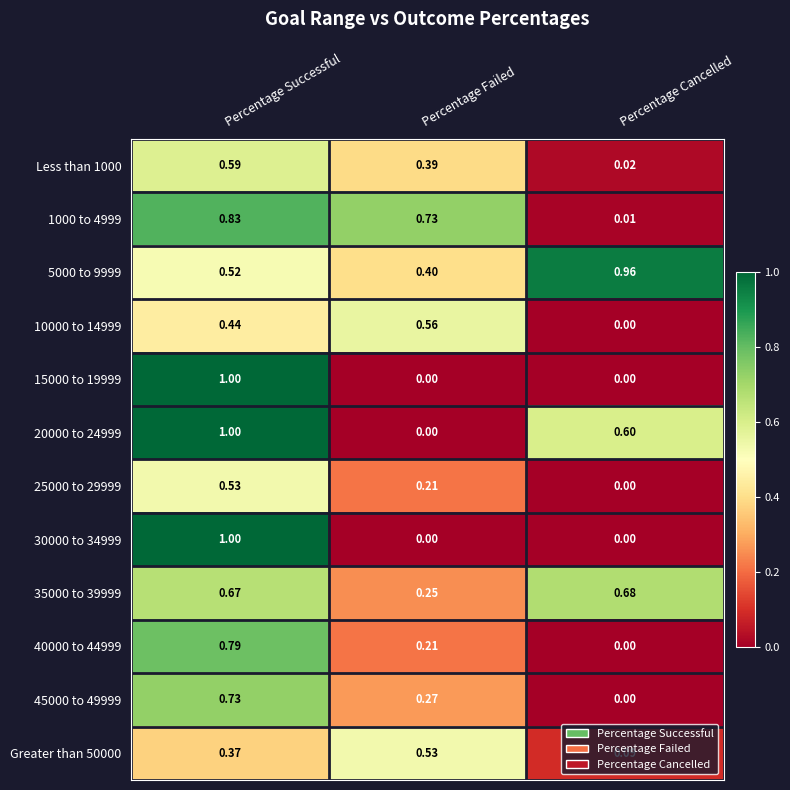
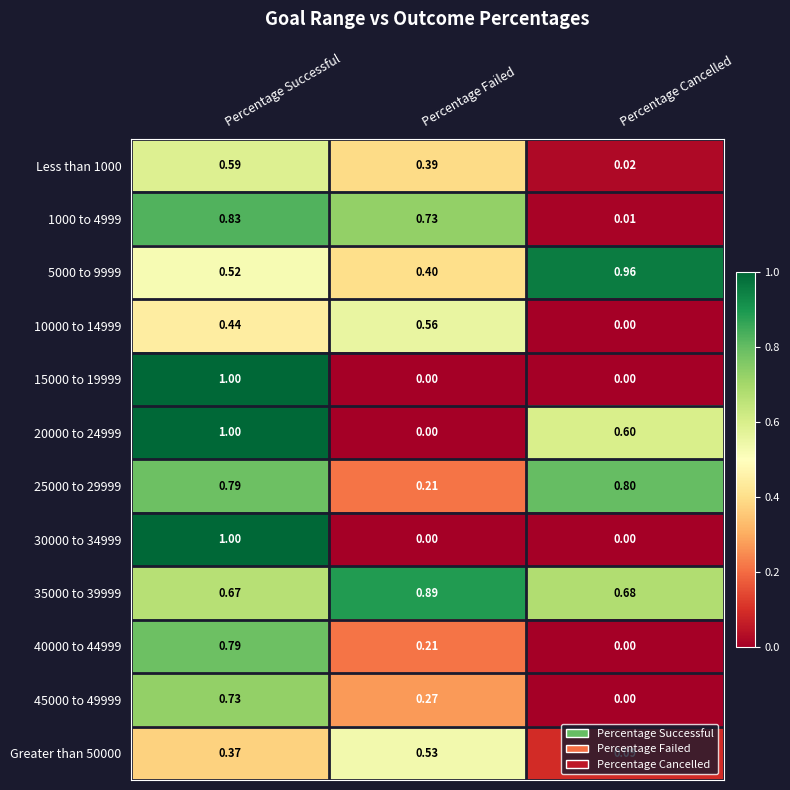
25000 to 29999, Percentage Successful: 0.53 -> 0.79
25000 to 29999, Percentage Cancelled: 0.00 -> 0.80
35000 to 39999, Percentage Failed: 0.25 -> 0.89
